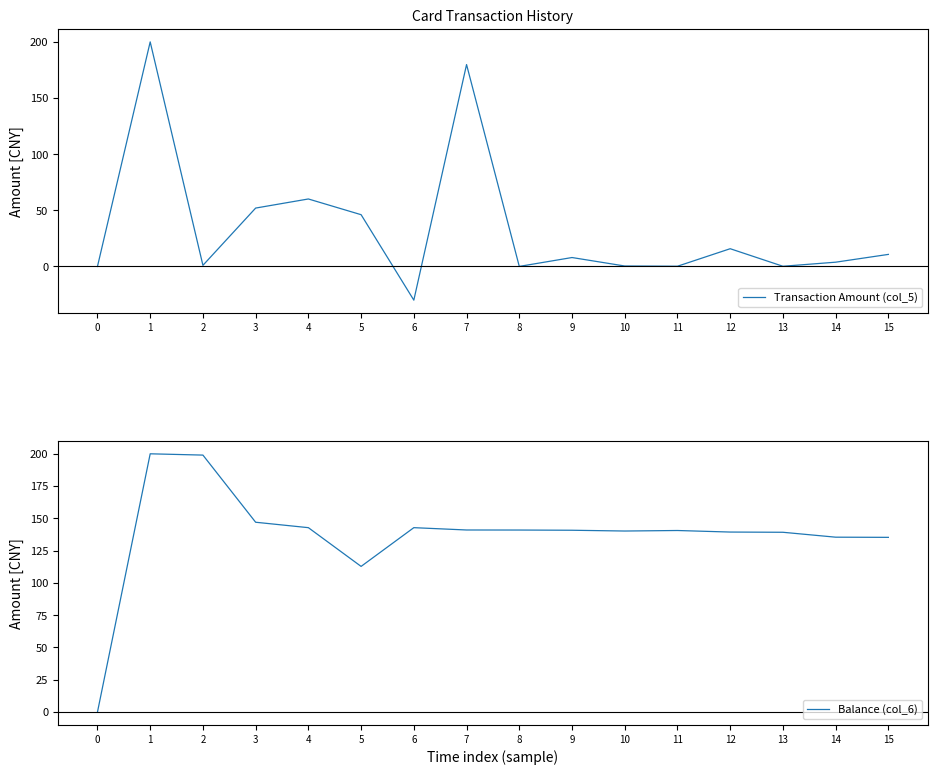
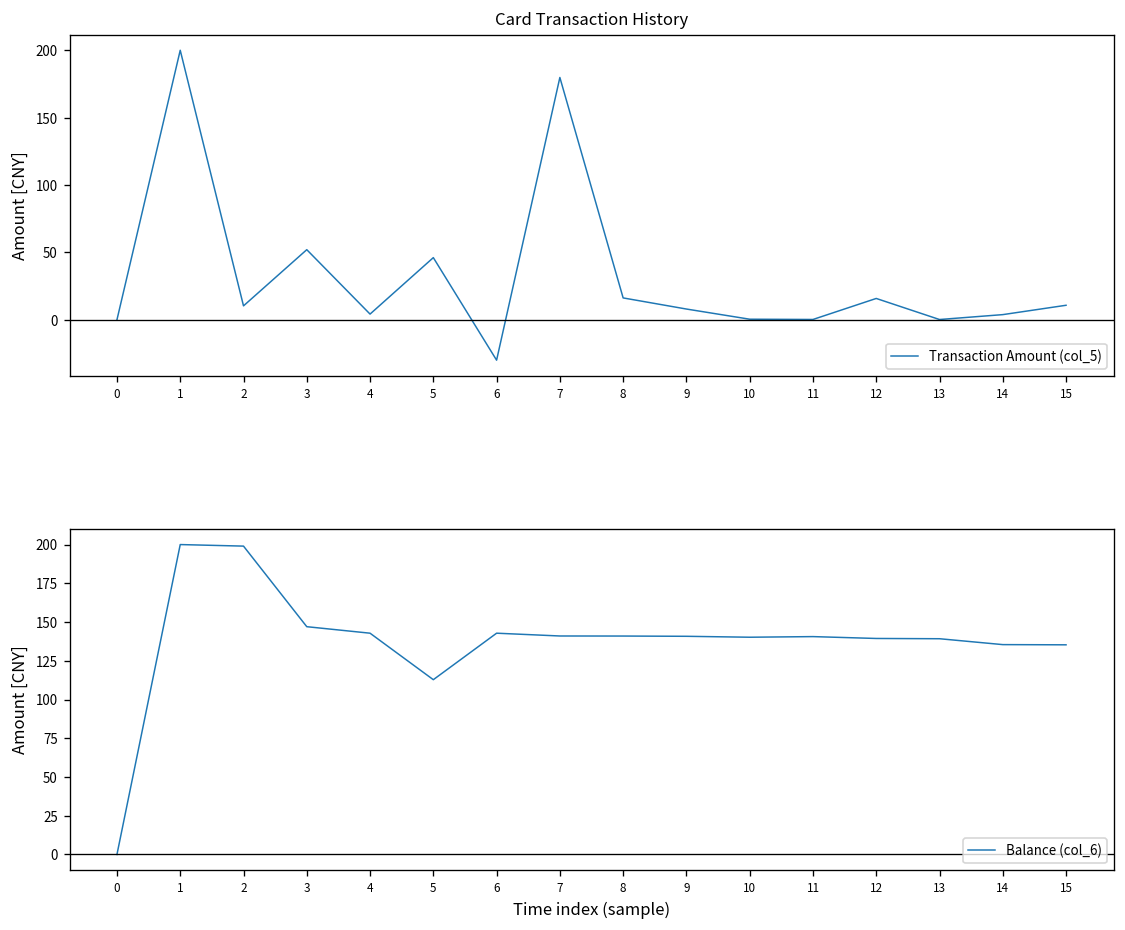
Card Transaction History, 2: 1 -> 10
Card Transaction History, 4: 60 -> 4
Card Transaction History, 8: 0 -> 16
